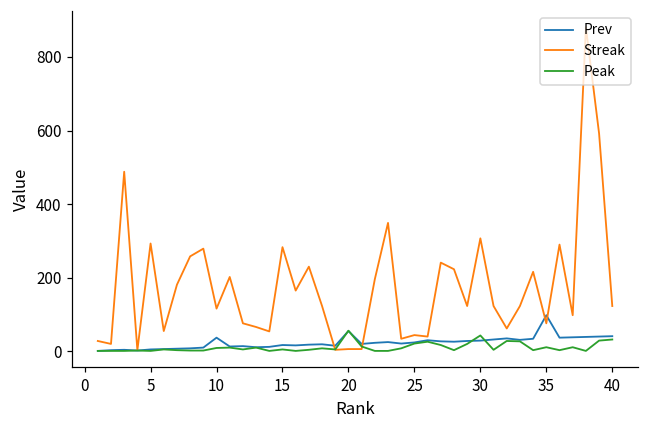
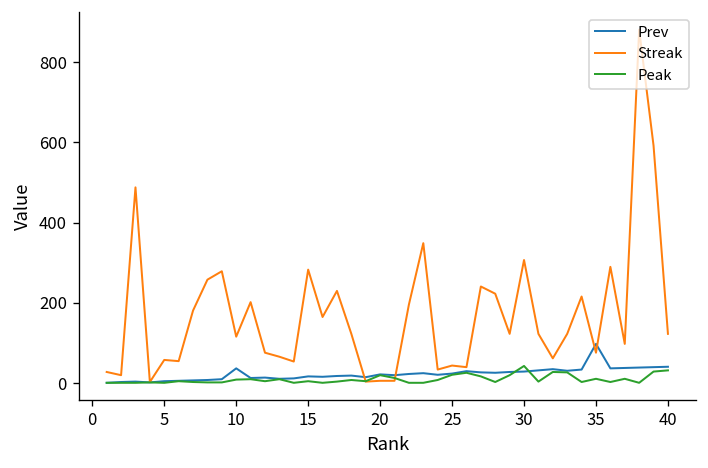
Streak, 5: 290 -> 60
Prev, 20: 60 -> 20
Peak, 20: 60 -> 20
